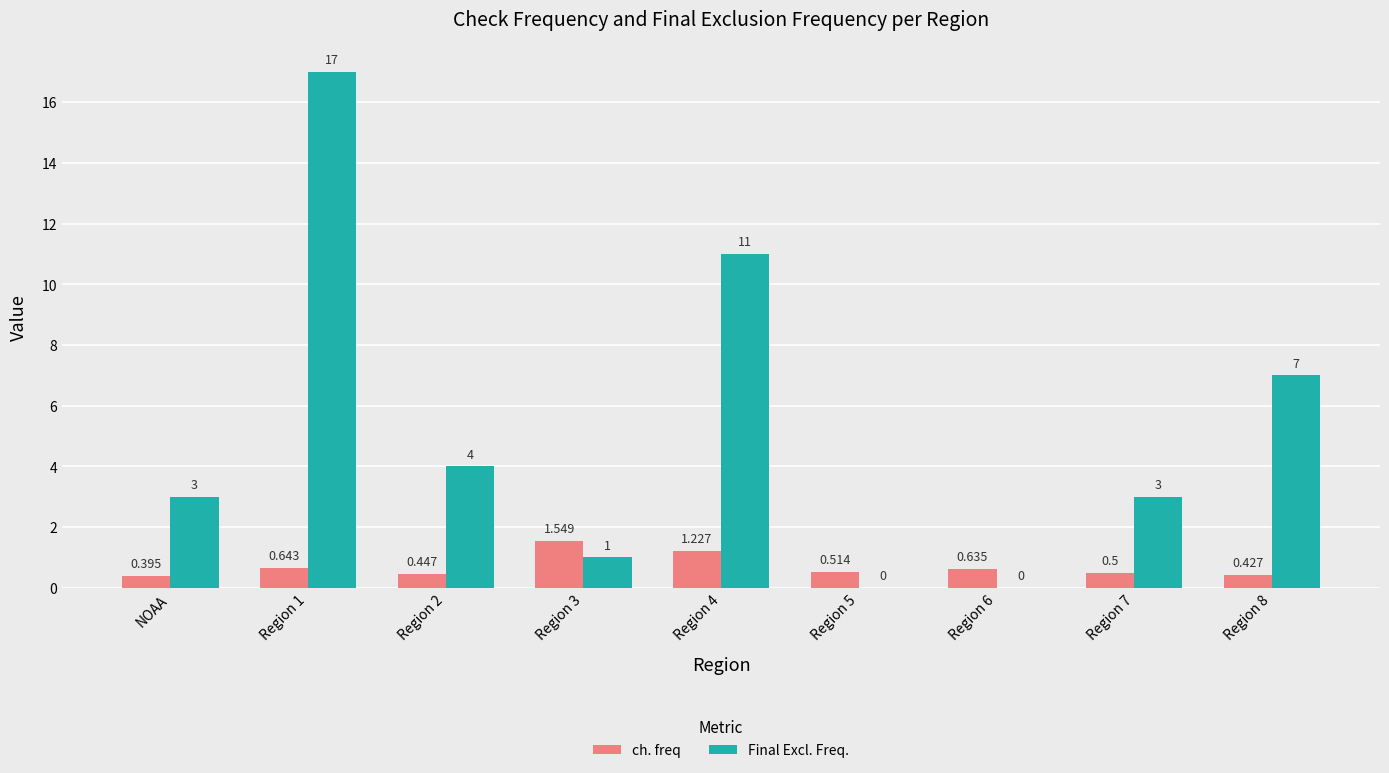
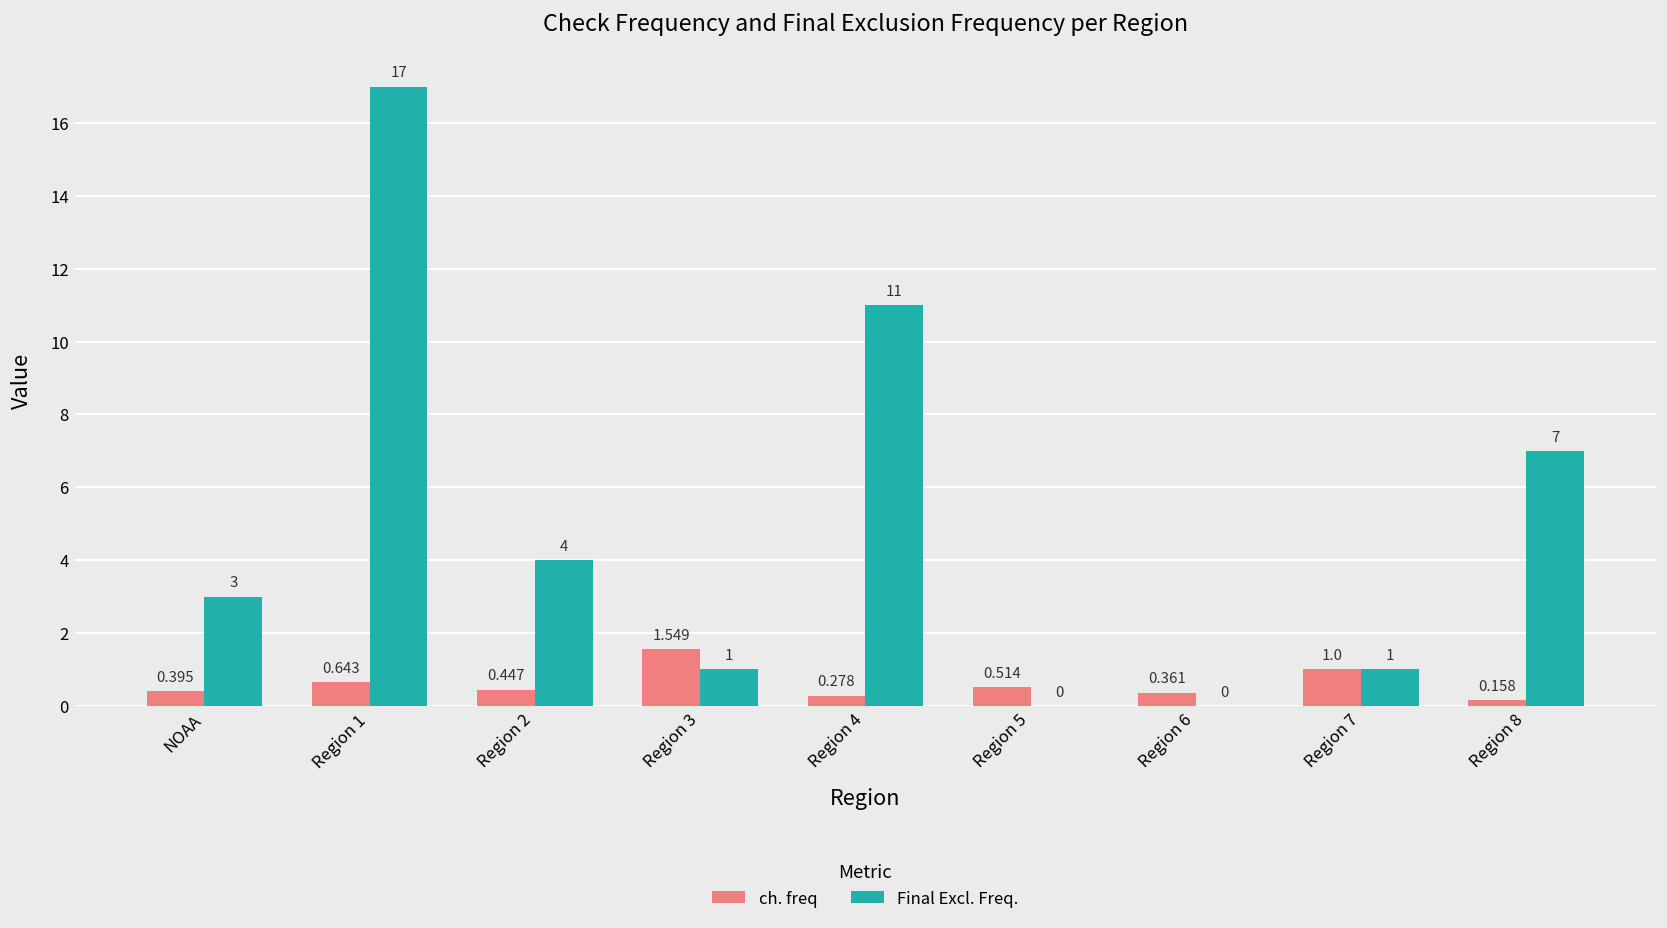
ch. freq, Region 4: 1.227 -> 0.278
ch. freq, Region 6: 0.635 -> 0.361
ch. freq, Region 7: 0.5 -> 1.0
Final Excl. Freq., Region 7: 3 -> 1
ch. freq, Region 8: 0.427 -> 0.158
